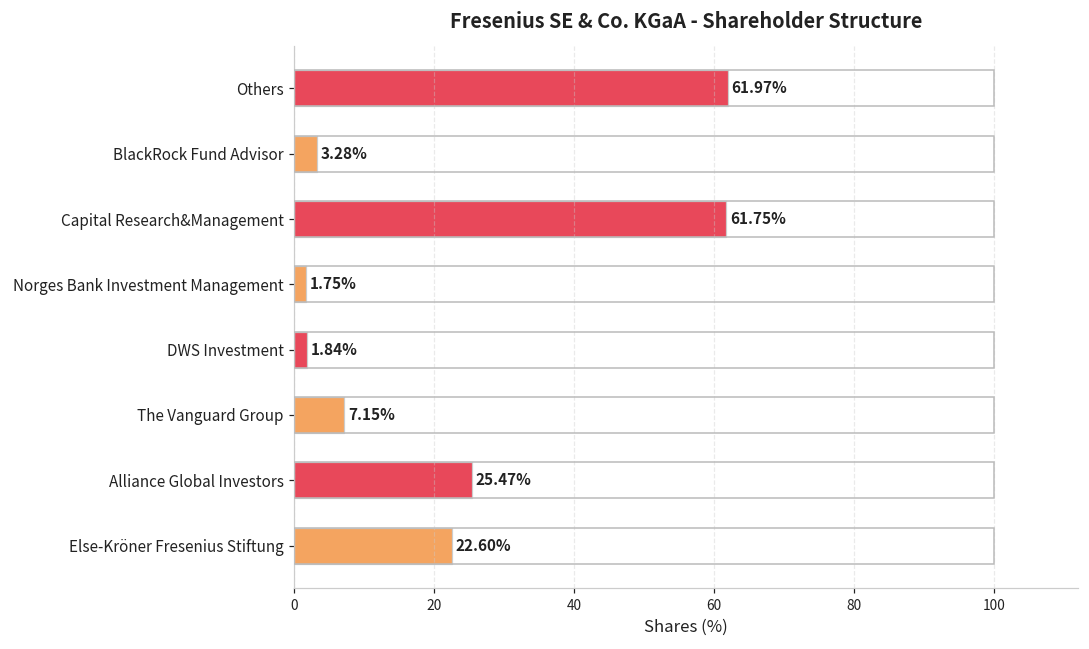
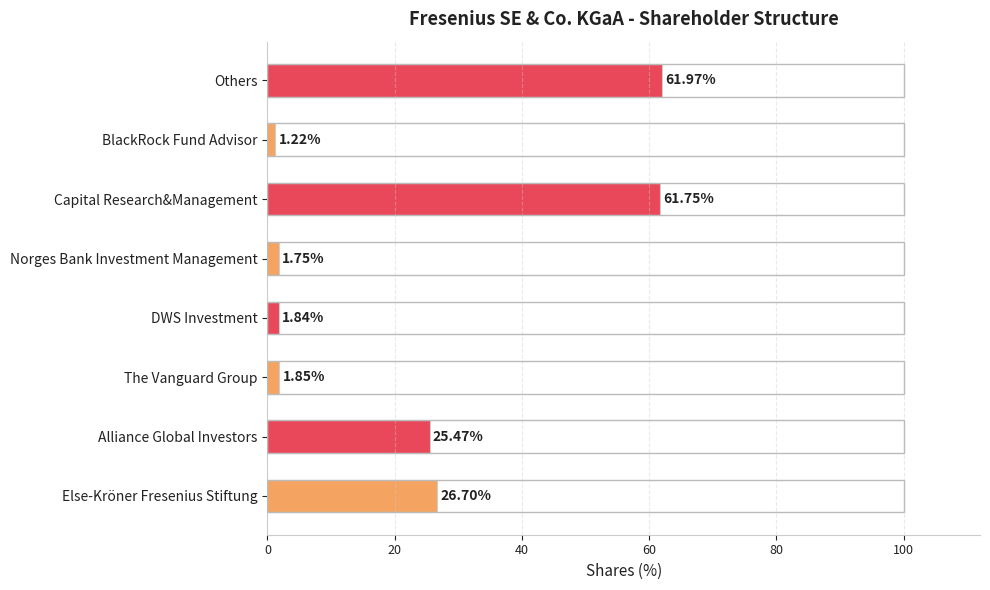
BlackRock Fund Advisor: 3.28% -> 1.22%
The Vanguard Group: 7.15% -> 1.85%
Else-Kröner Fresenius Stiftung: 22.60% -> 26.70%
